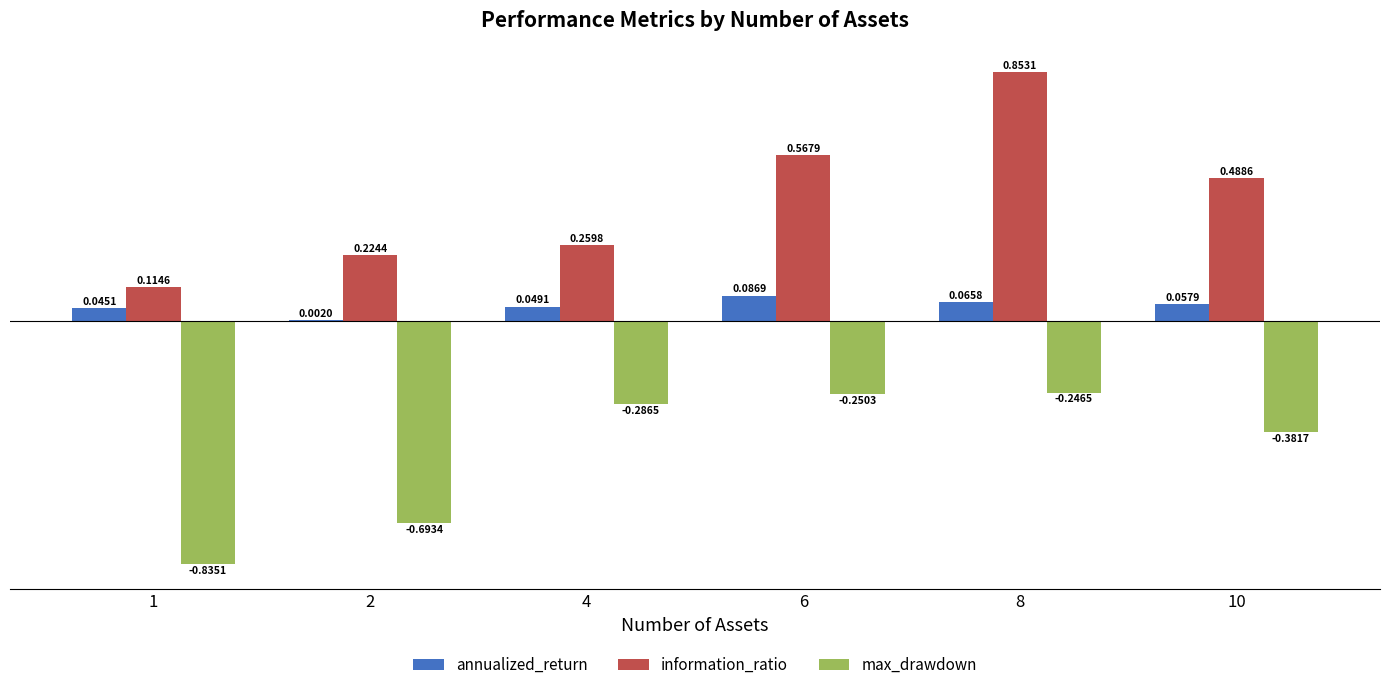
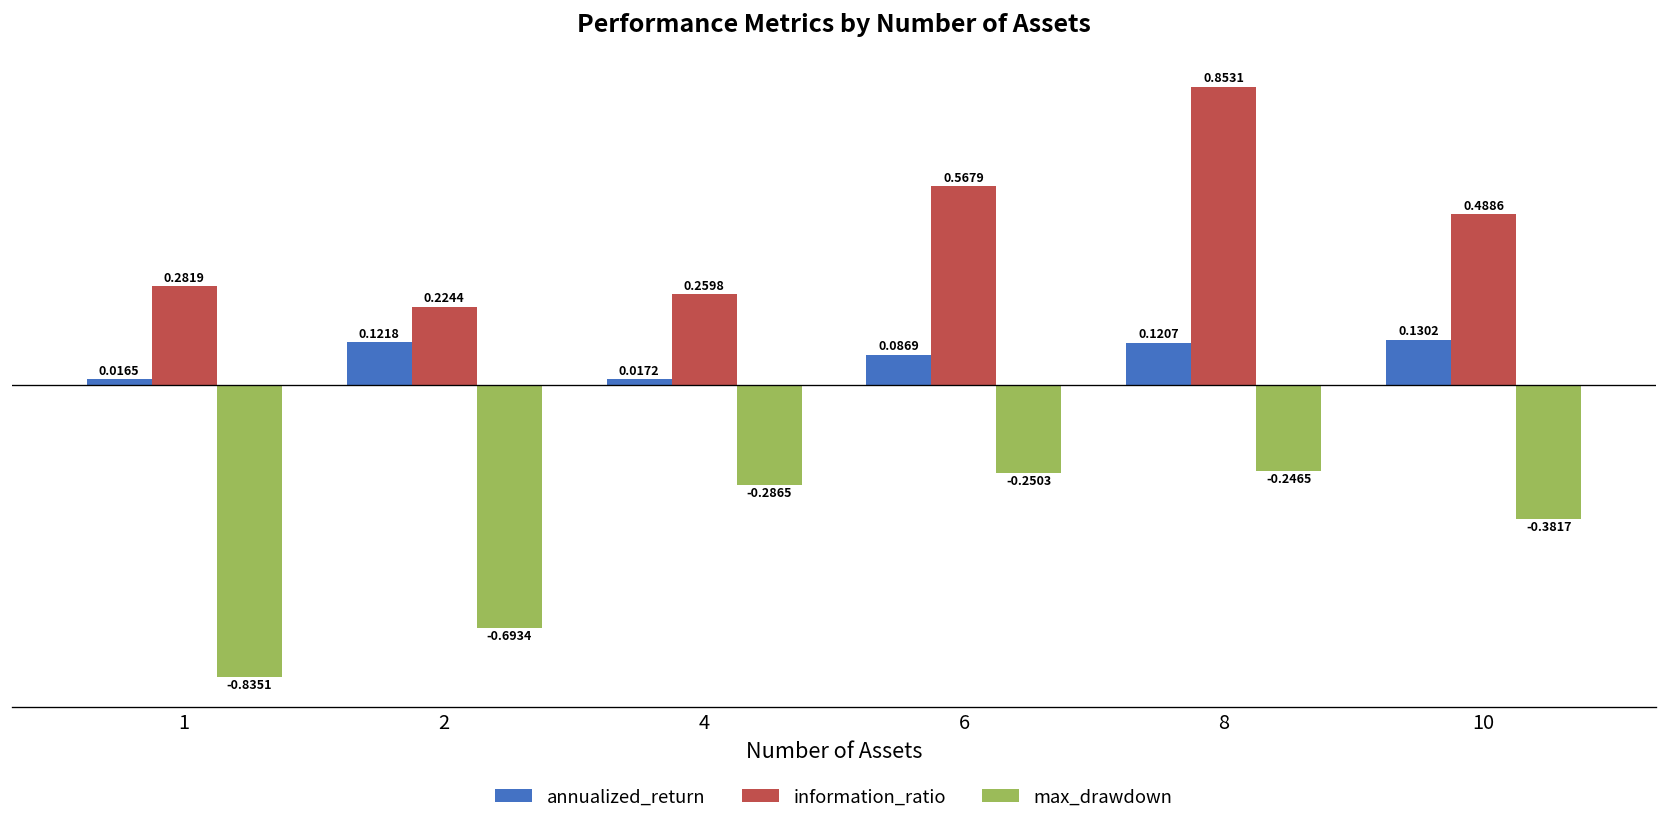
annualized_return, 1: 0.0451 -> 0.0165
information_ratio, 1: 0.1146 -> 0.2819
annualized_return, 2: 0.0020 -> 0.1218
annualized_return, 4: 0.0491 -> 0.0172
annualized_return, 8: 0.0658 -> 0.1207
annualized_return, 10: 0.0579 -> 0.1302
